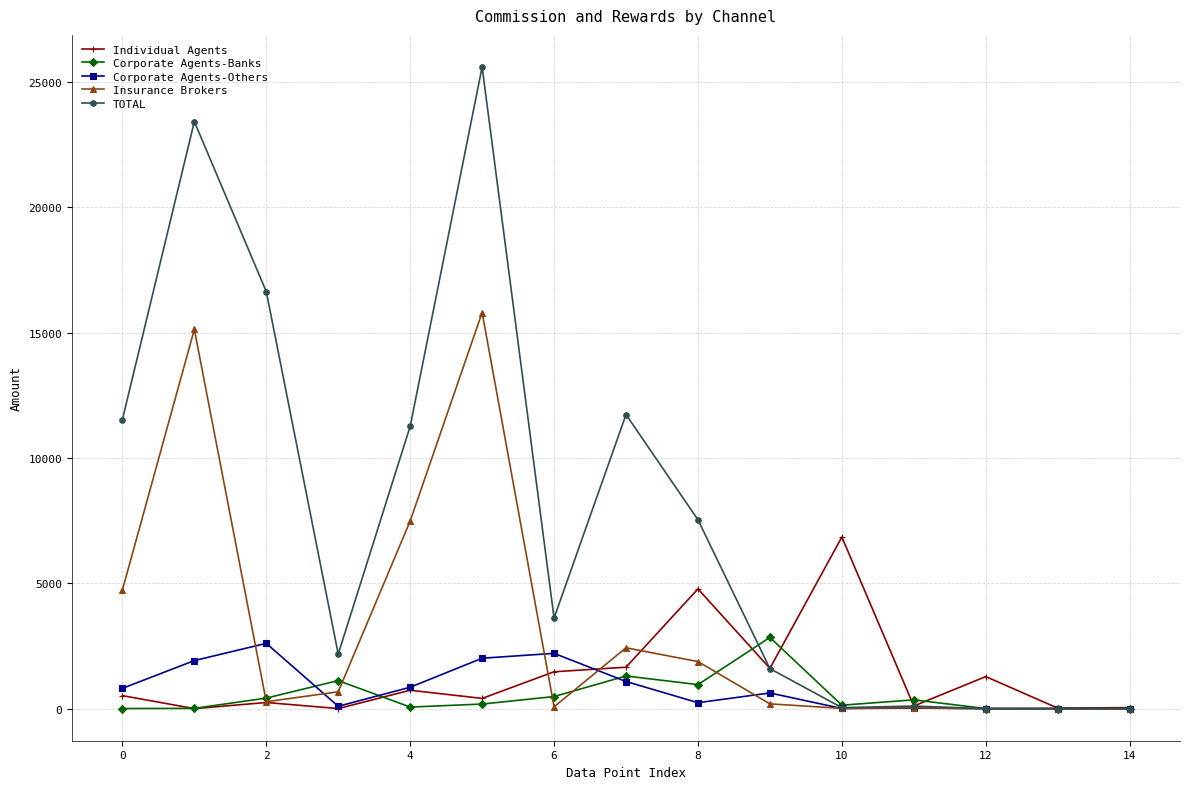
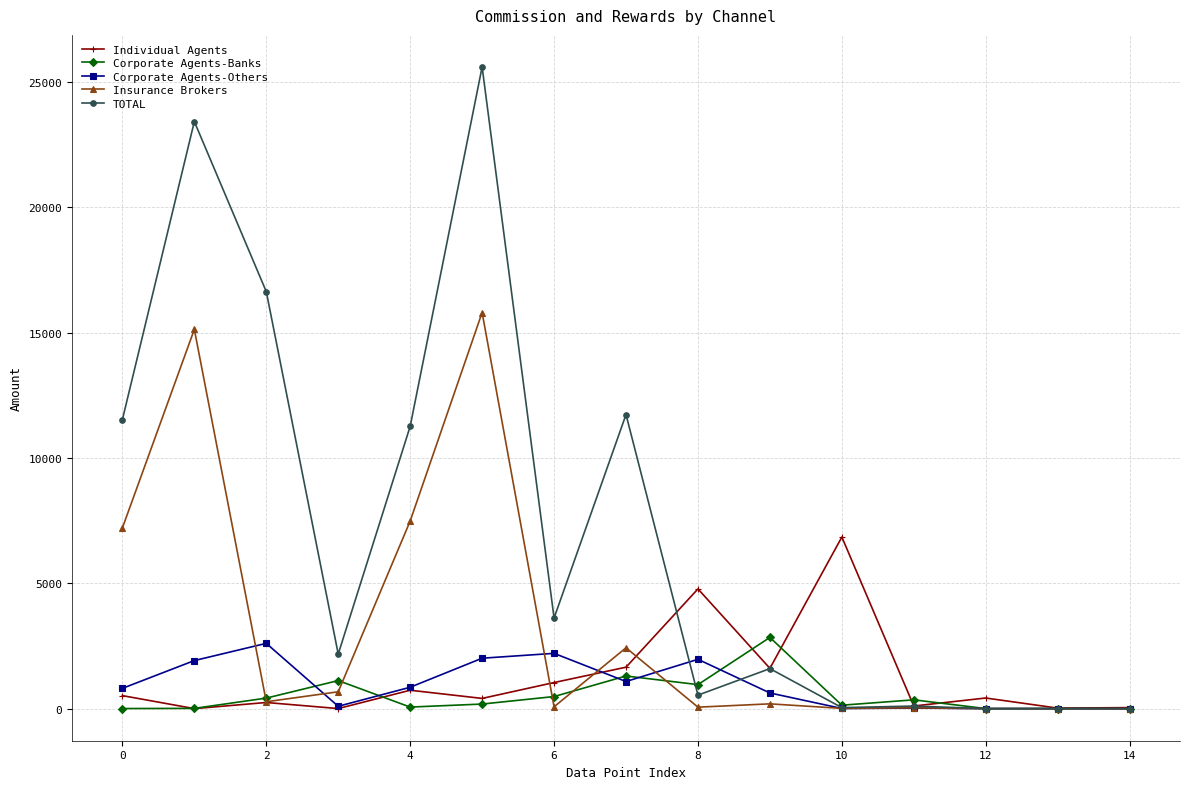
Insurance Brokers, 0: 4700 -> 7200
Individual Agents, 6: 1500 -> 1000
Corporate Agents-Others, 8: 200 -> 2000
Insurance Brokers, 8: 1900 -> 100
TOTAL, 8: 7500 -> 500
Individual Agents, 12: 1300 -> 400
